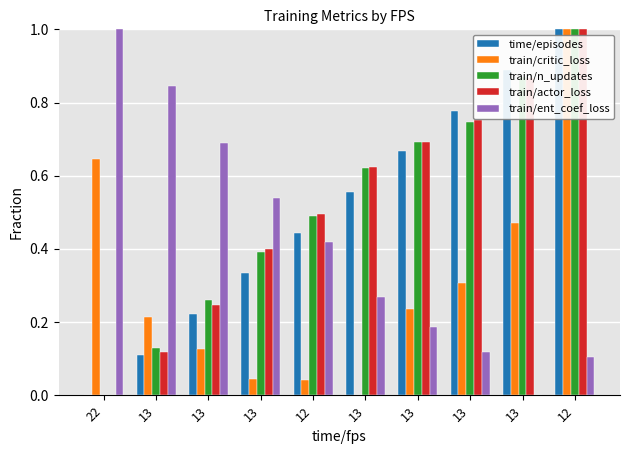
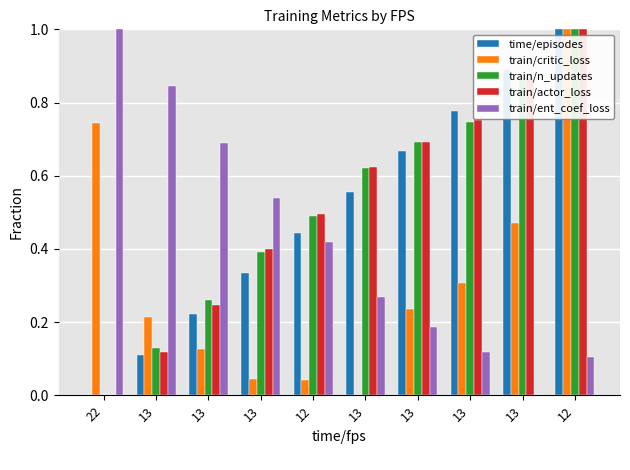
train/critic_loss, 22: 0.65 -> 0.75
